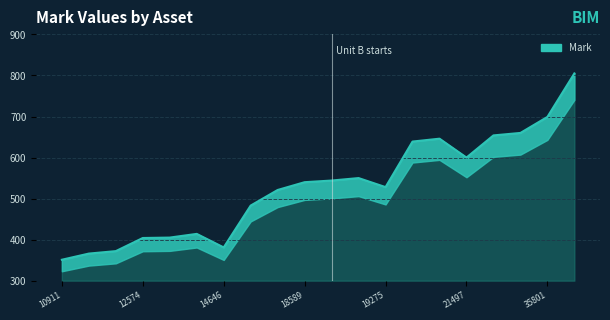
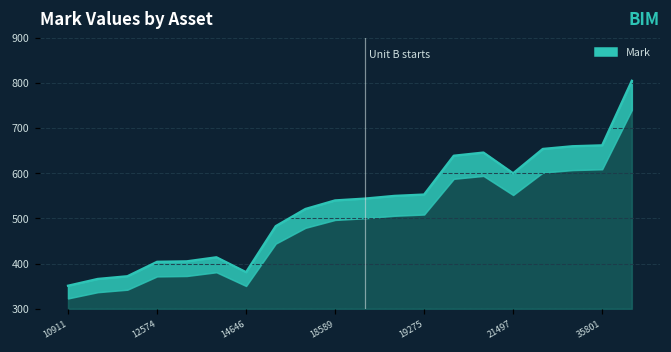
19275: 530 -> 550
35801: 700 -> 660
